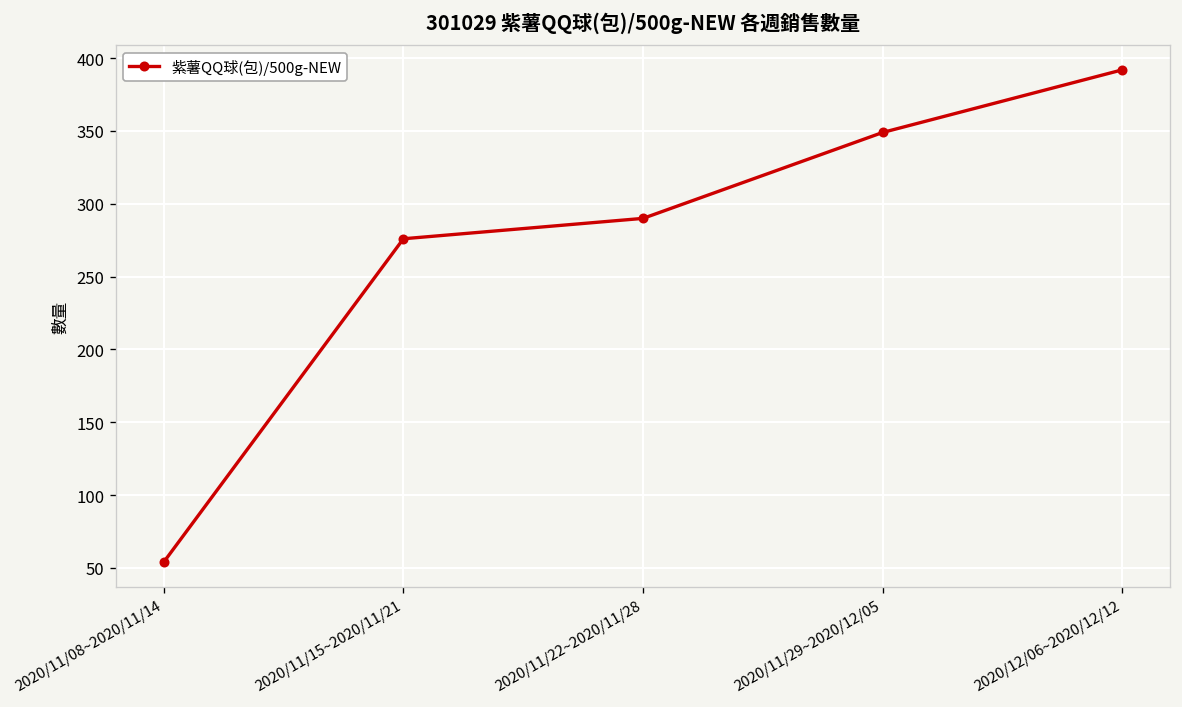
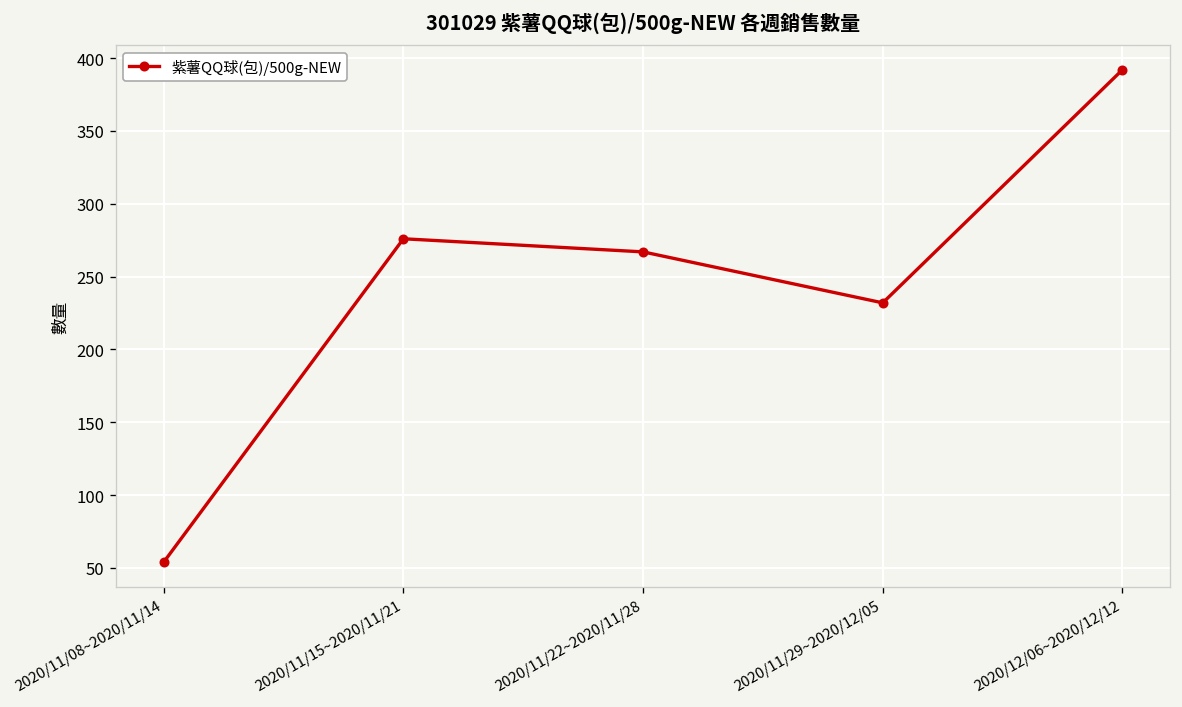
2020/11/22~2020/11/28: 290 -> 267
2020/11/29~2020/12/05: 349 -> 232
